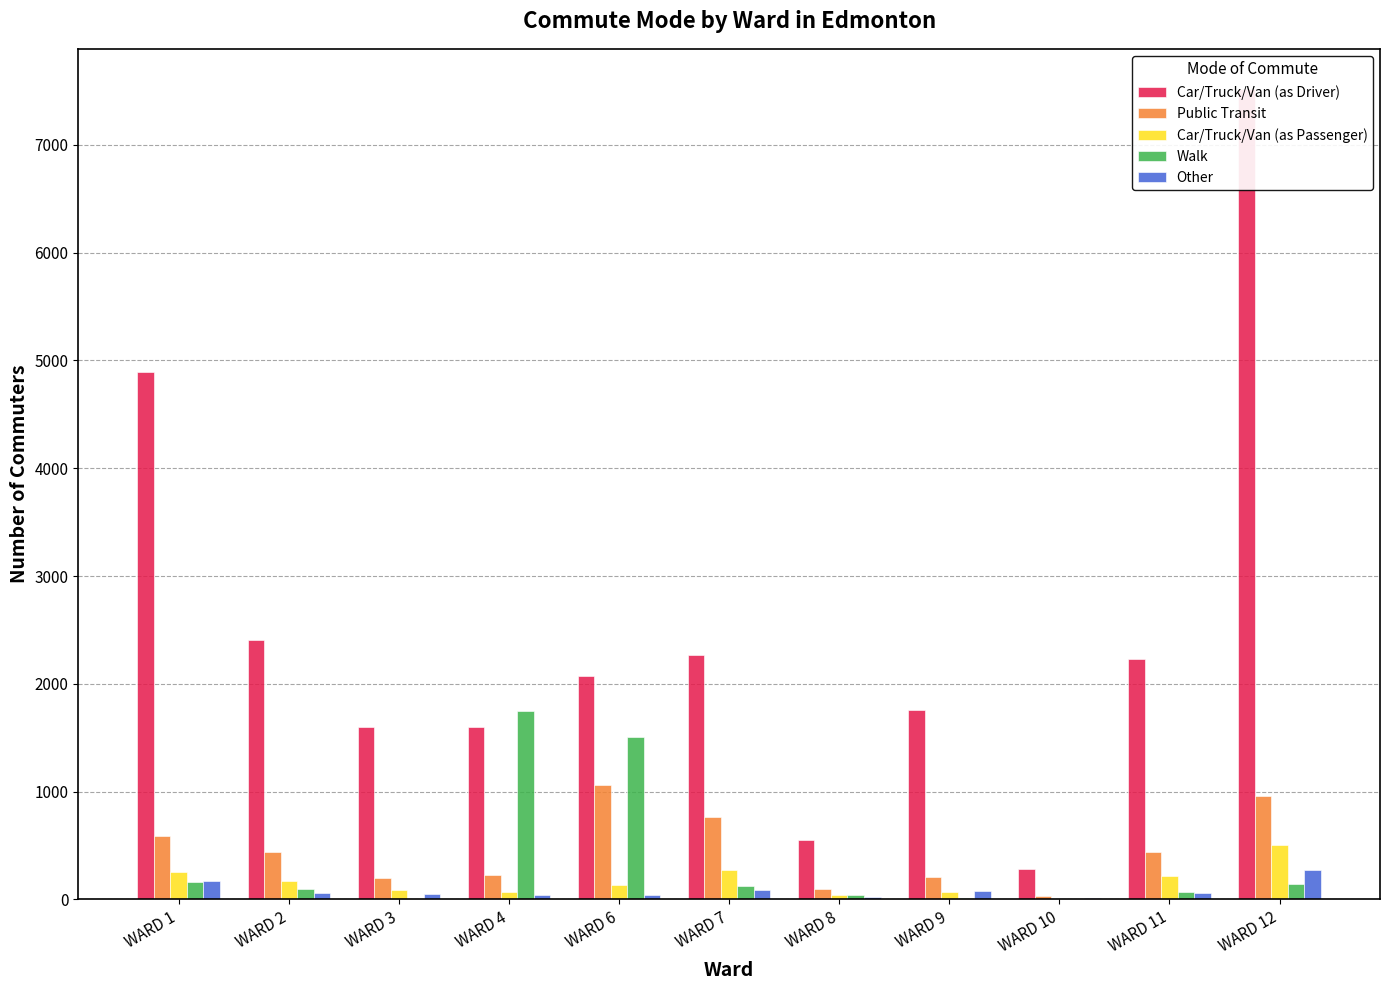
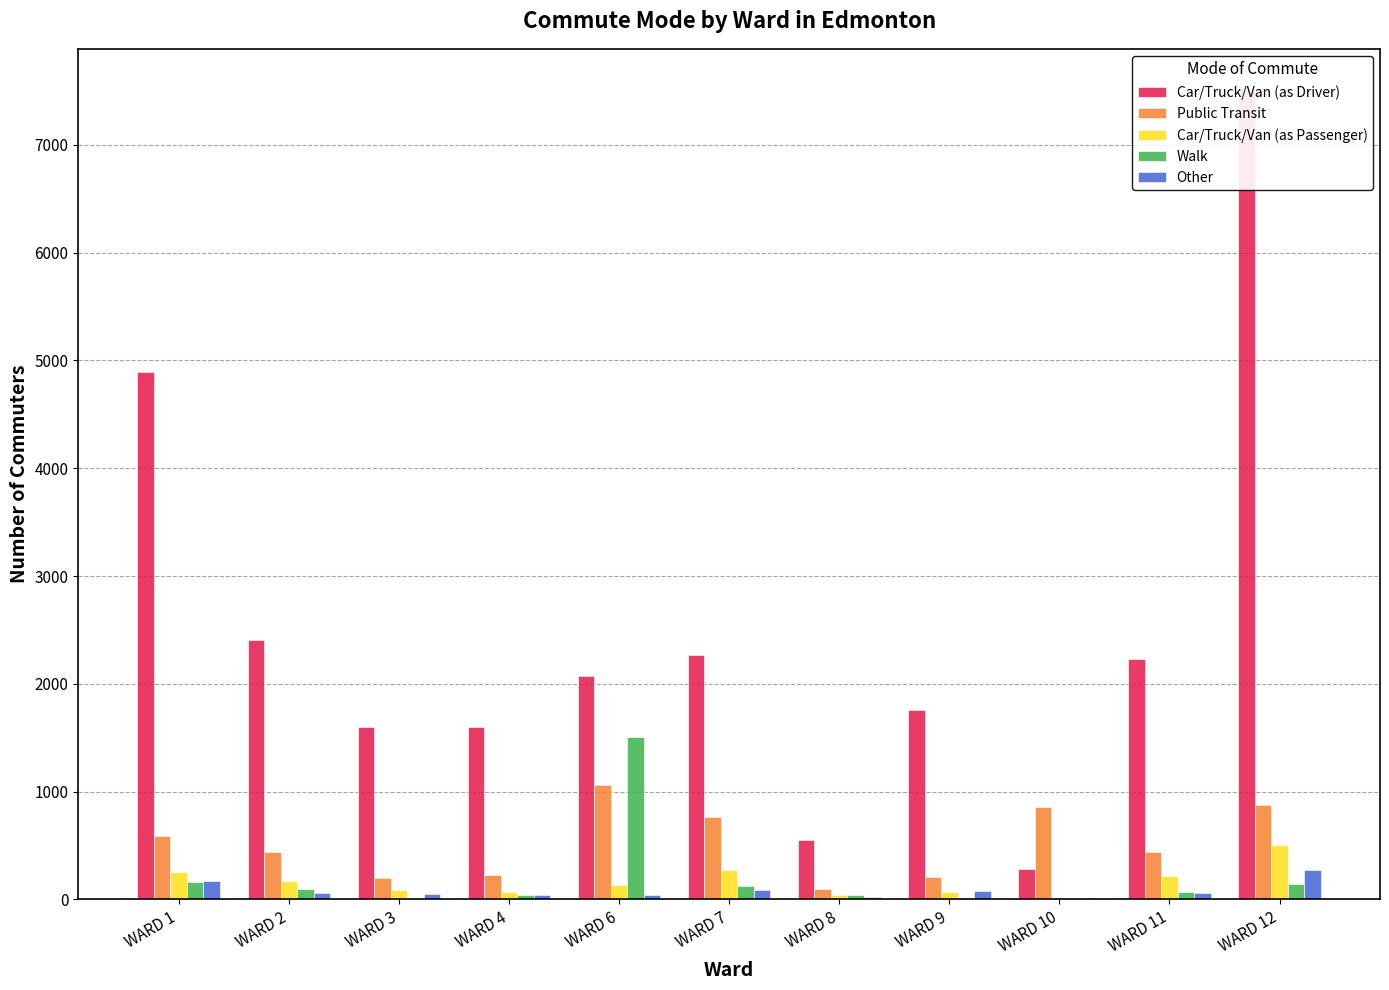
Walk, WARD 4: 1750 -> 40
Public Transit, WARD 10: 30 -> 860
Public Transit, WARD 12: 960 -> 880
